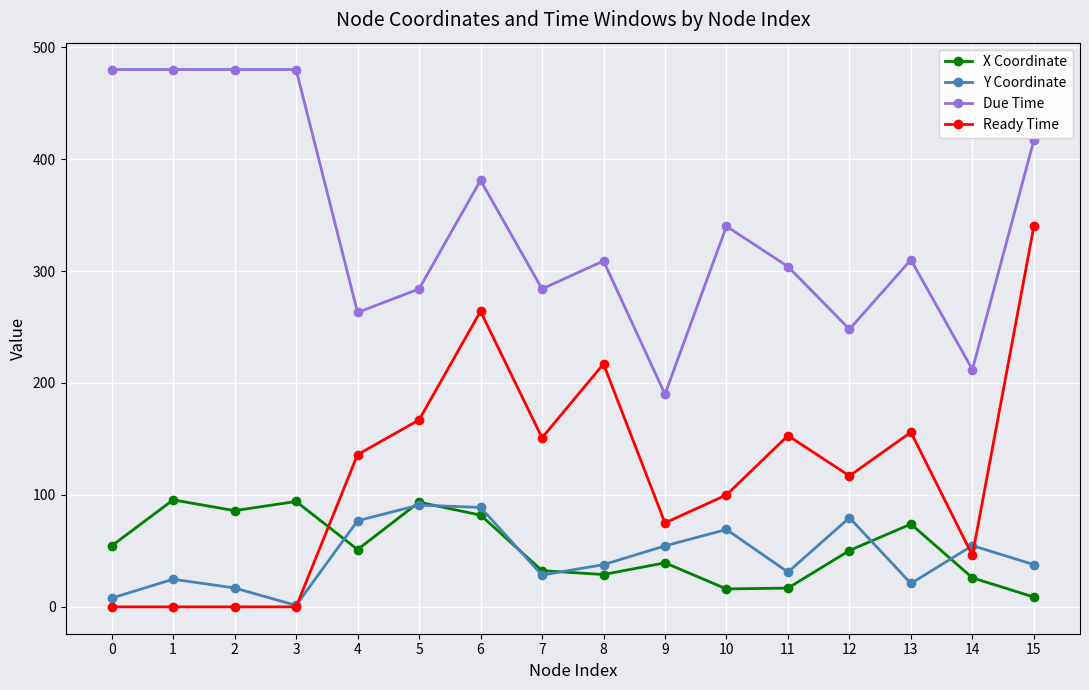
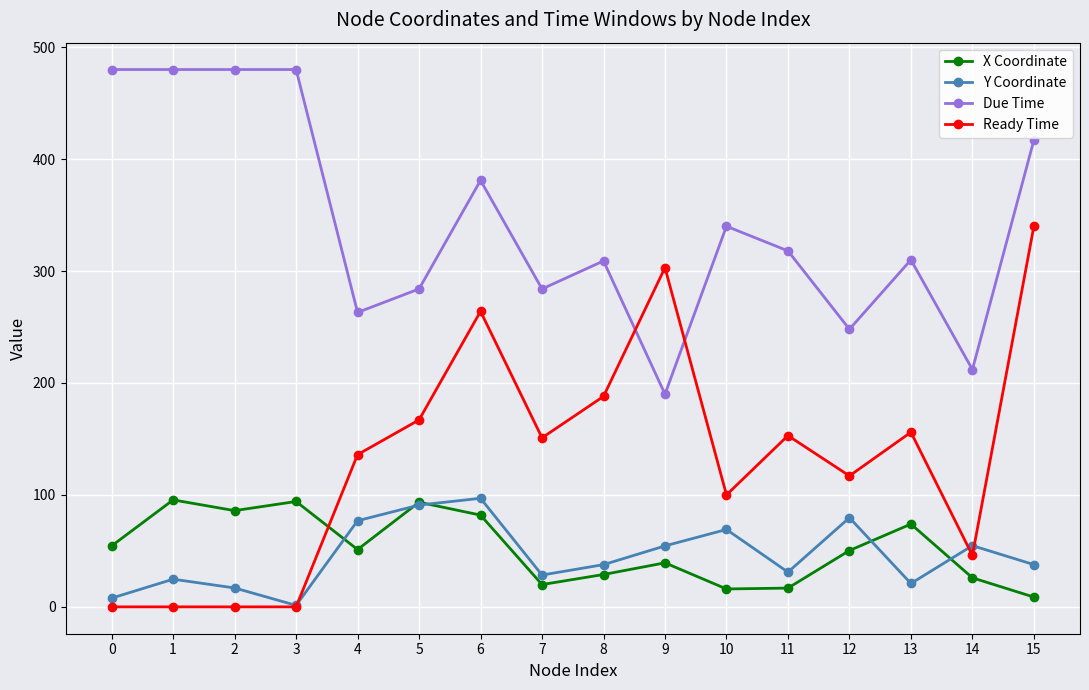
Y Coordinate, 6: 89 -> 97
X Coordinate, 7: 32 -> 20
Ready Time, 8: 217 -> 188
Ready Time, 9: 75 -> 303
Due Time, 11: 304 -> 318
